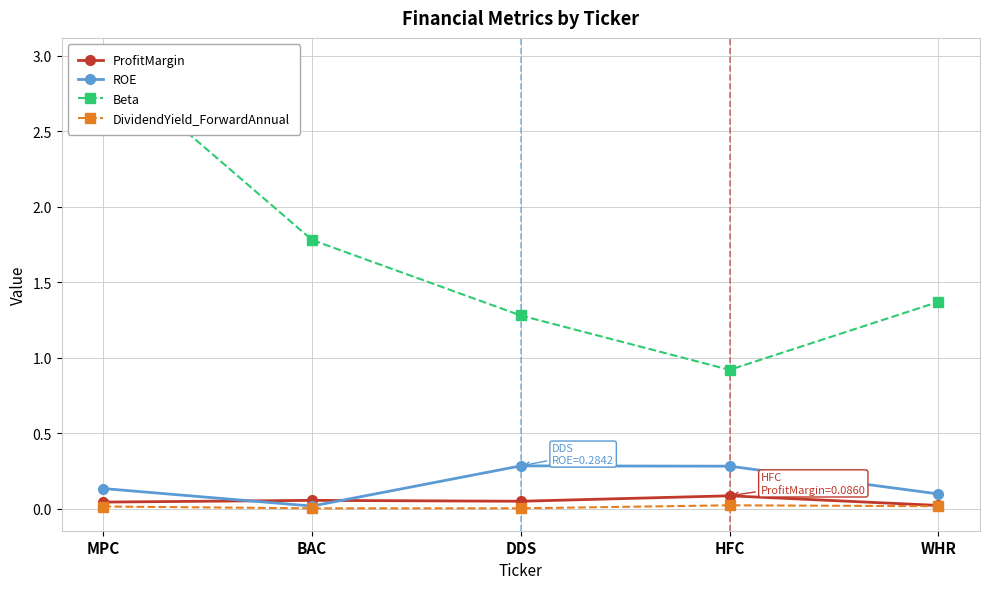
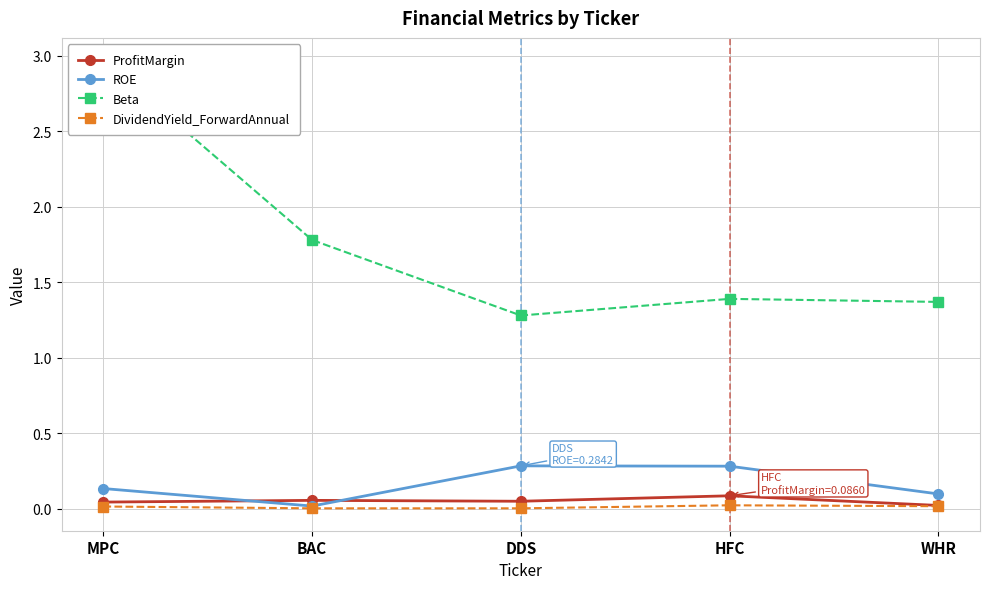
Beta, HFC: 0.92 -> 1.39
